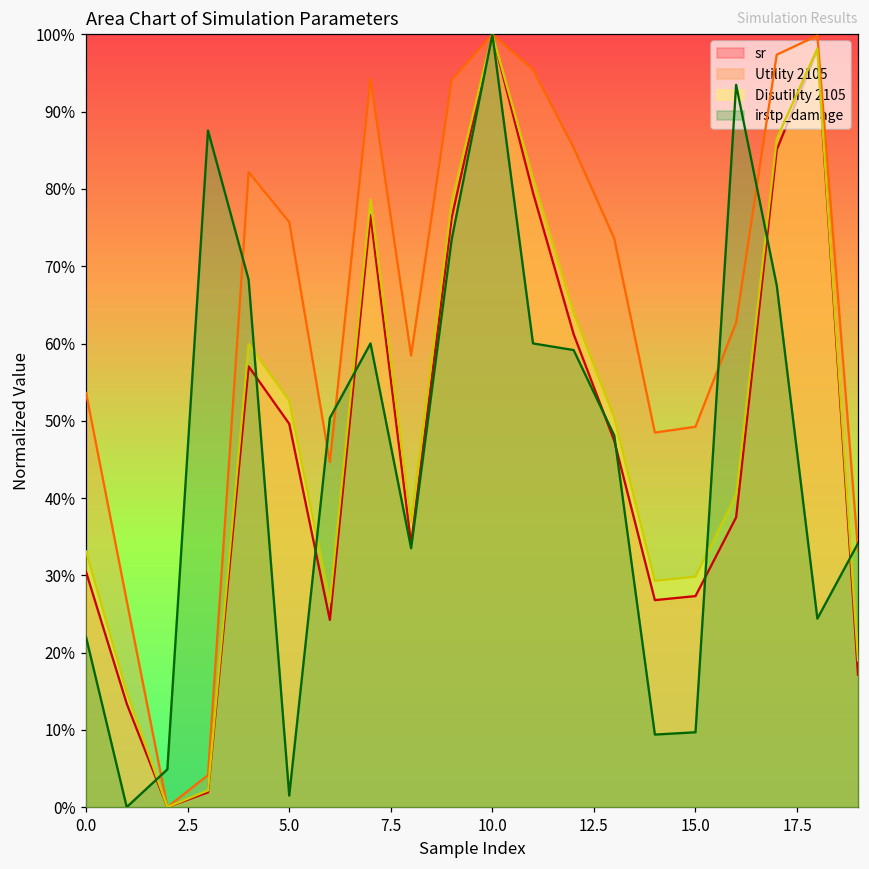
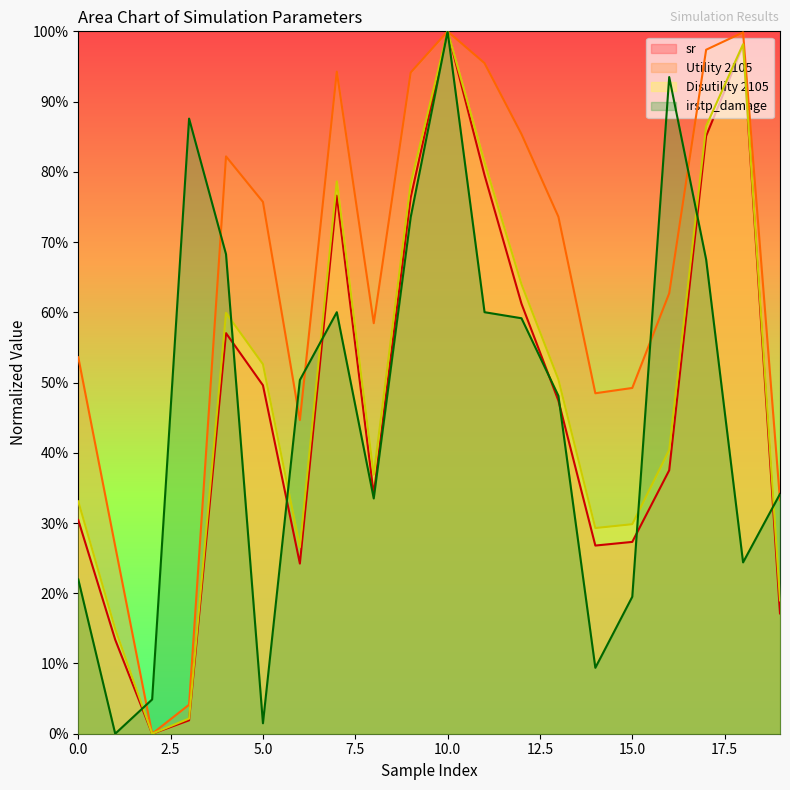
irstp_damage, 15.0: 10% -> 19%
